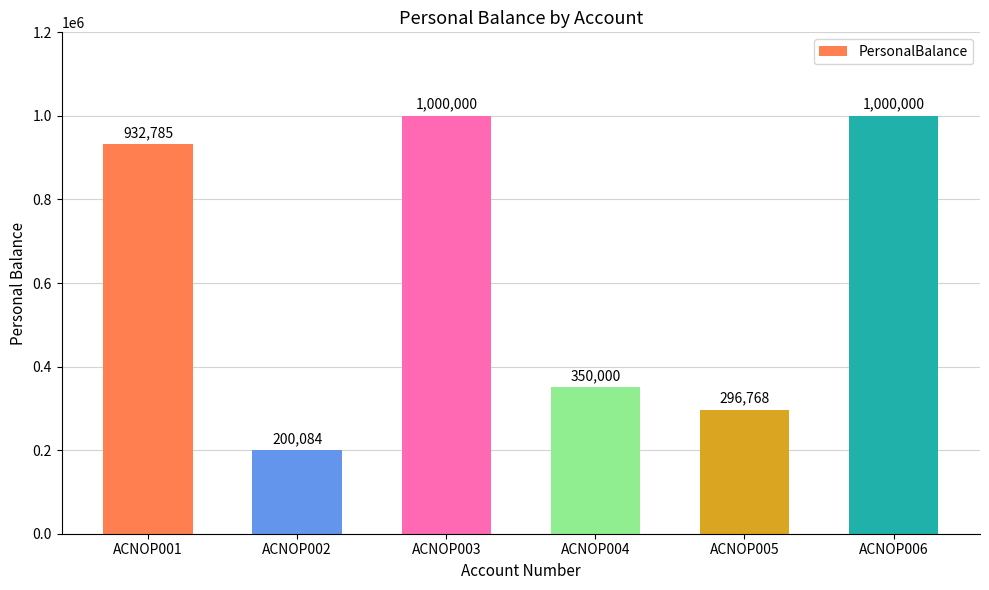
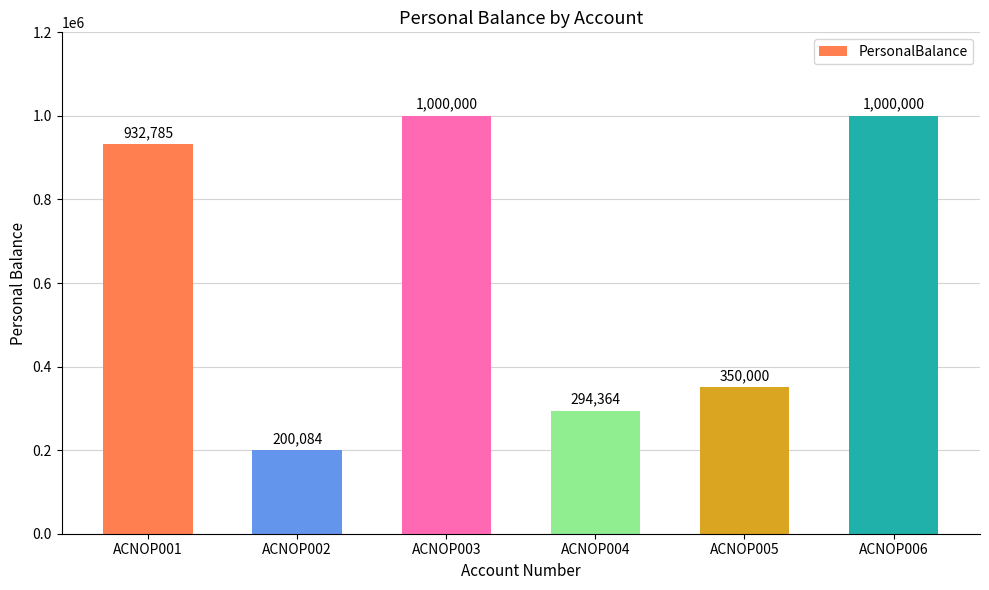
ACNOP004: 350,000 -> 294,364
ACNOP005: 296,768 -> 350,000
